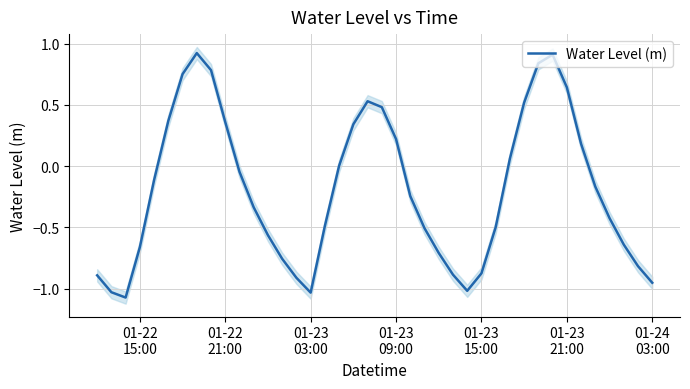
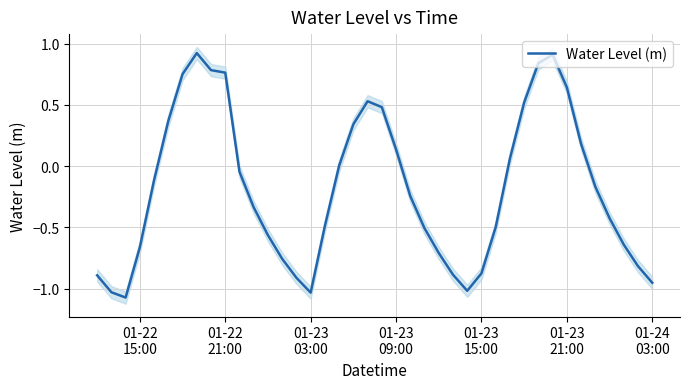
Water Level (m), 01-22 21:00: 0.36 -> 0.76
Water Level (m), 01-23 09:00: 0.22 -> 0.14
